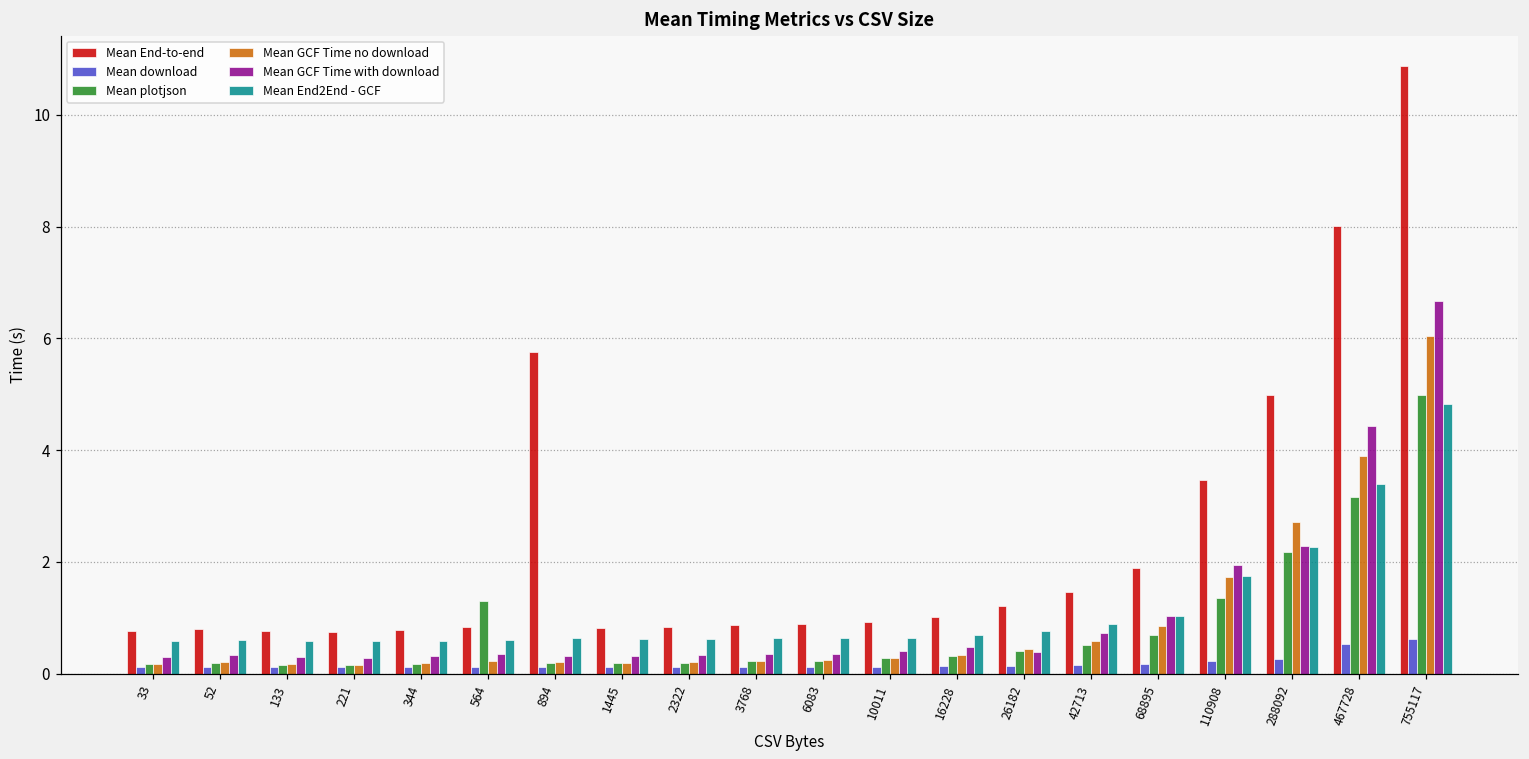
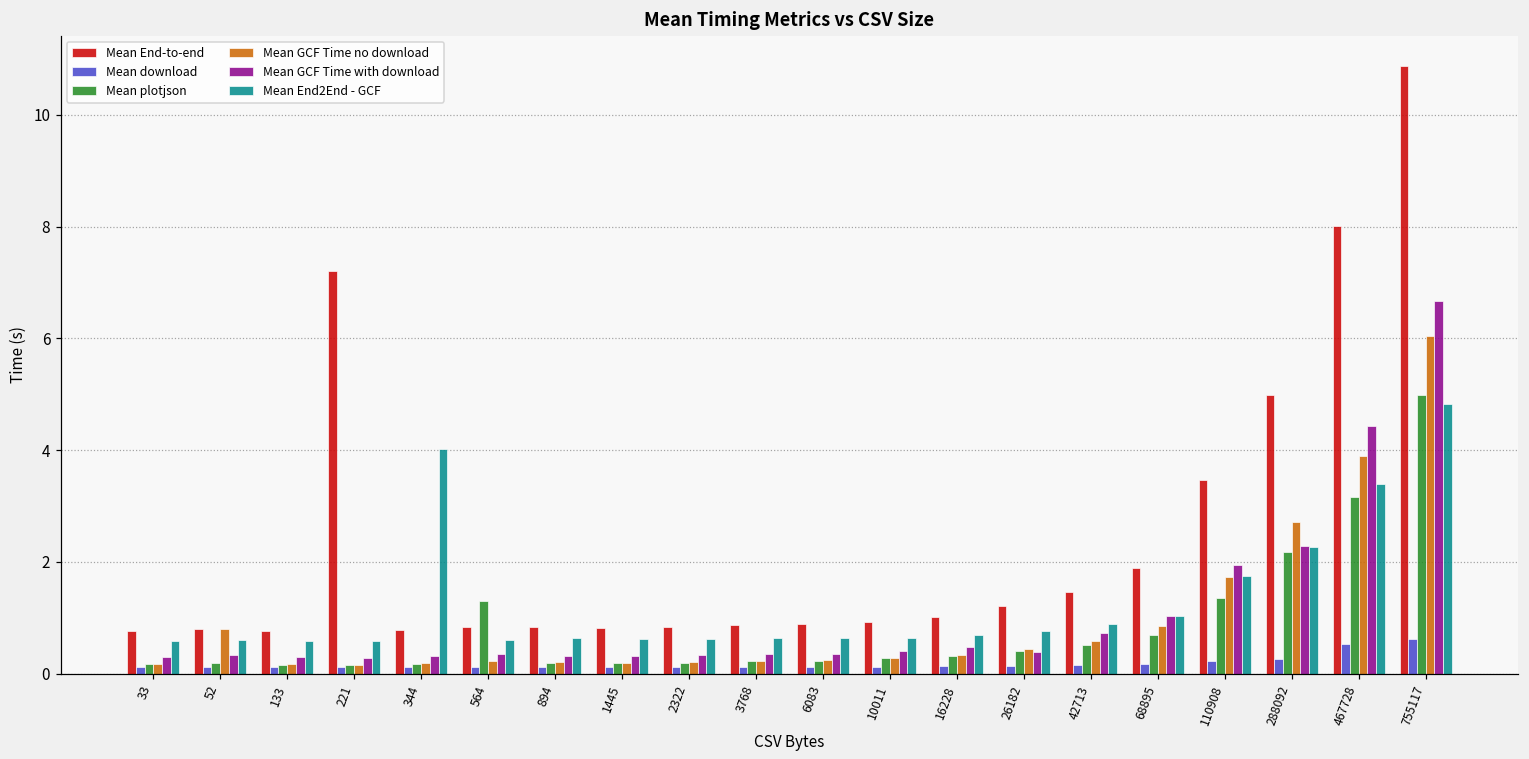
Mean GCF Time no download, 52: 0.2 -> 0.8
Mean End-to-end, 221: 0.7 -> 7.2
Mean End2End - GCF, 344: 0.6 -> 4.0
Mean End-to-end, 894: 5.8 -> 0.8
